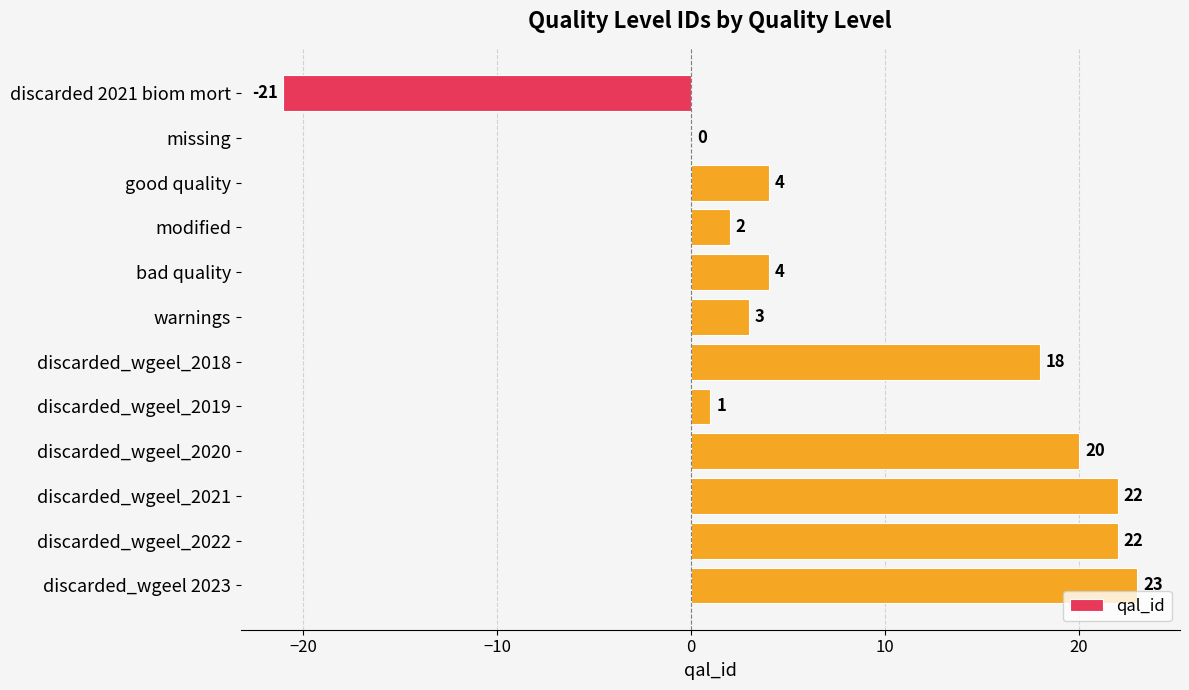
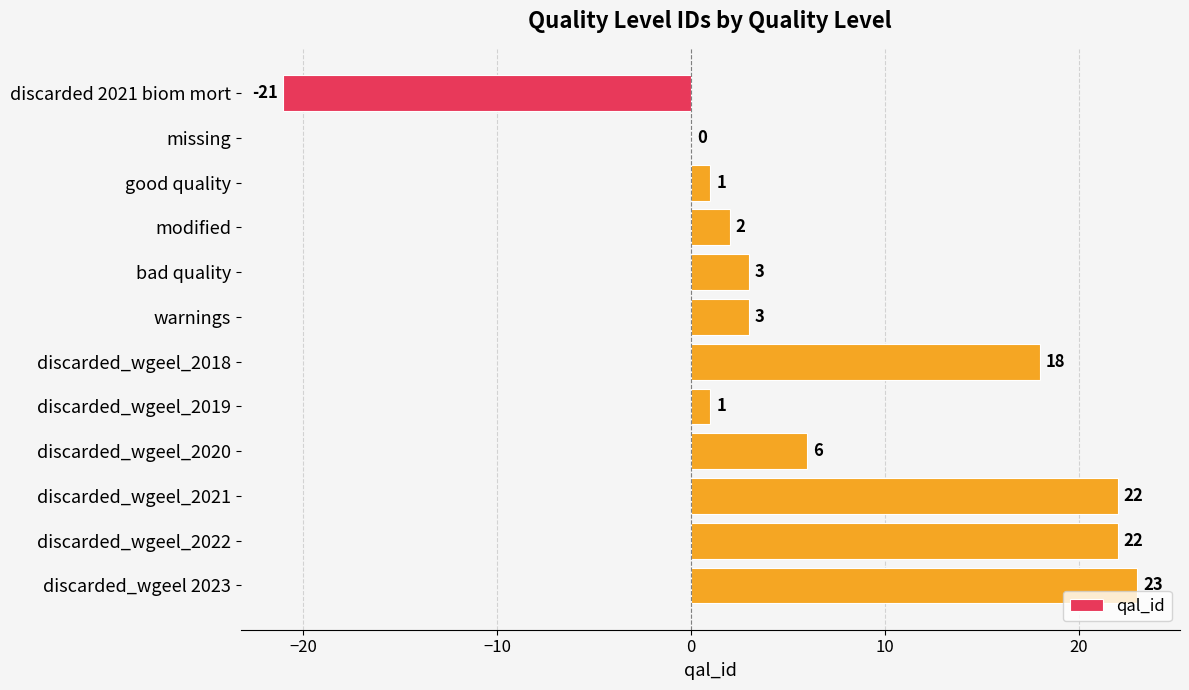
good quality: 4 -> 1
bad quality: 4 -> 3
discarded_wgeel_2020: 20 -> 6
